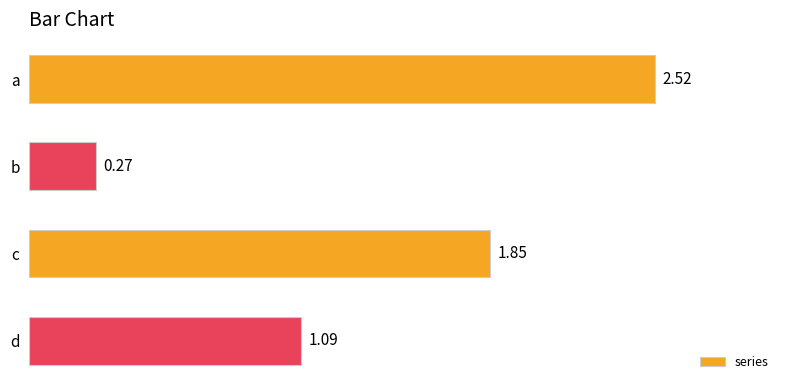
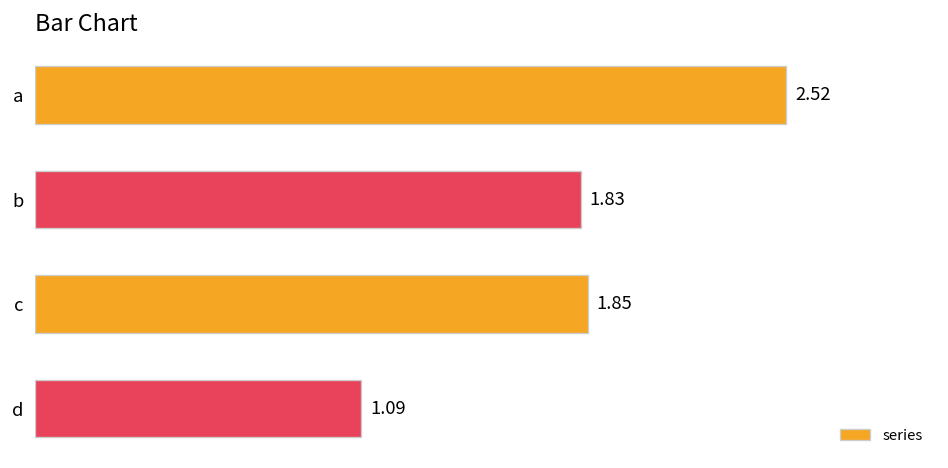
b: 0.27 -> 1.83
